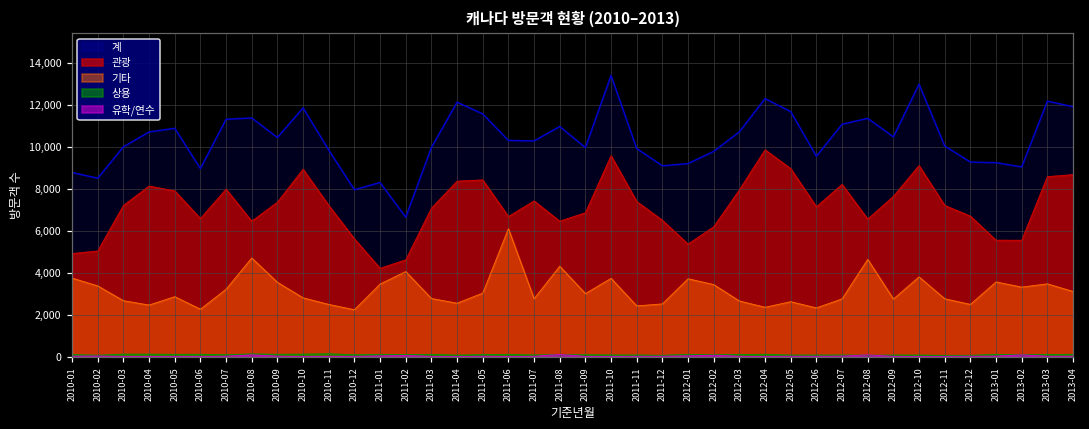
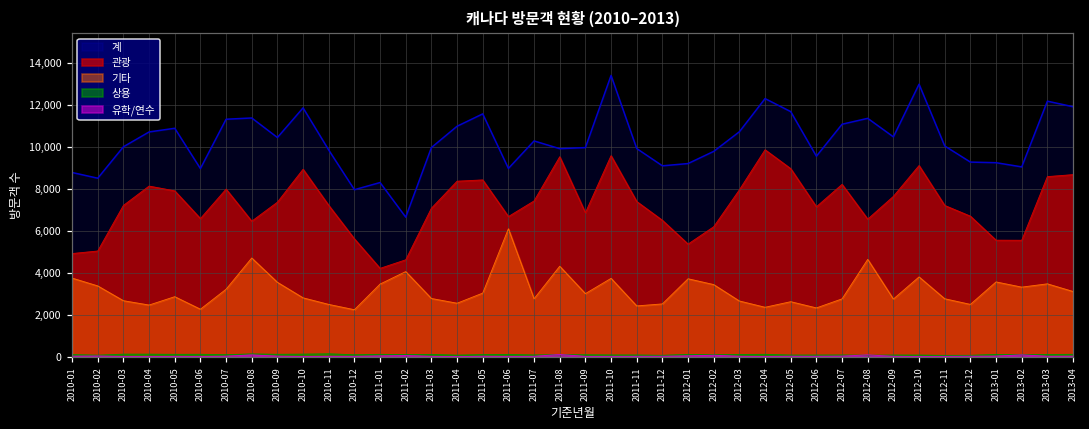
계, 2011-04: 12,100 -> 11,000
계, 2011-06: 10,300 -> 9,000
계, 2011-08: 11,000 -> 9,900
관광, 2011-08: 6,500 -> 9,500
